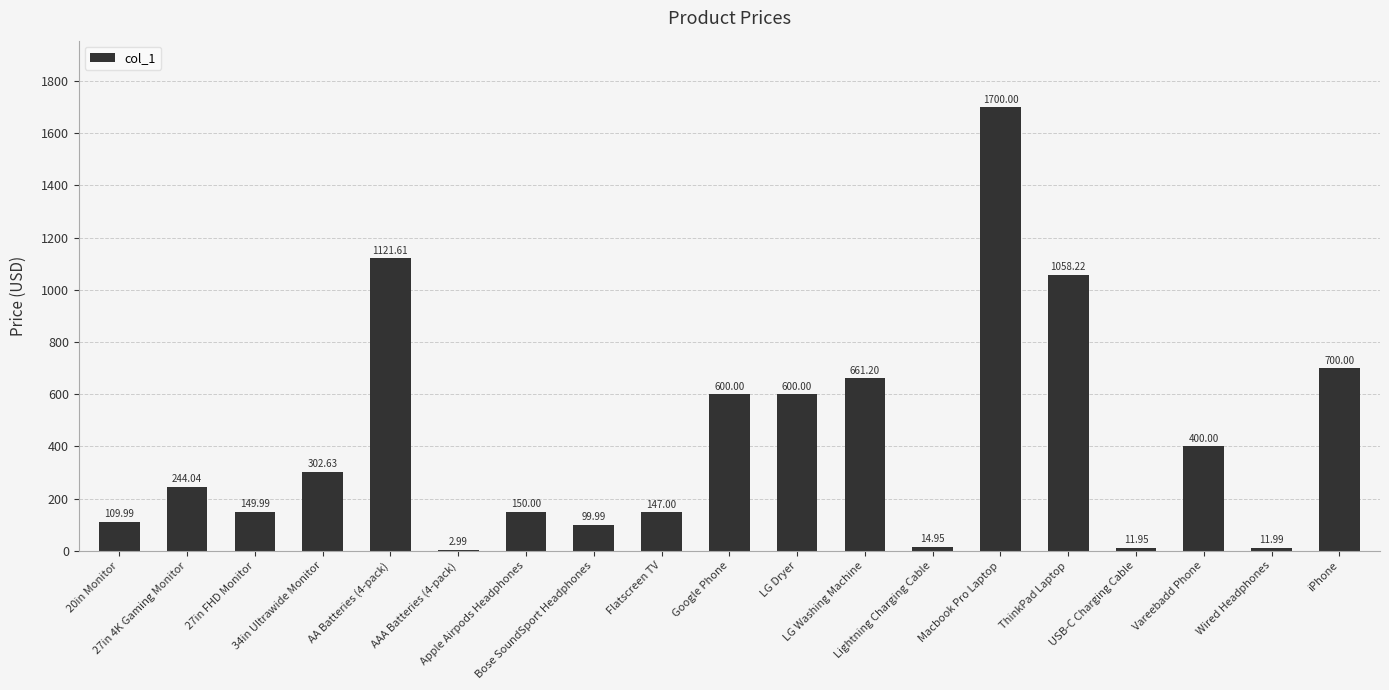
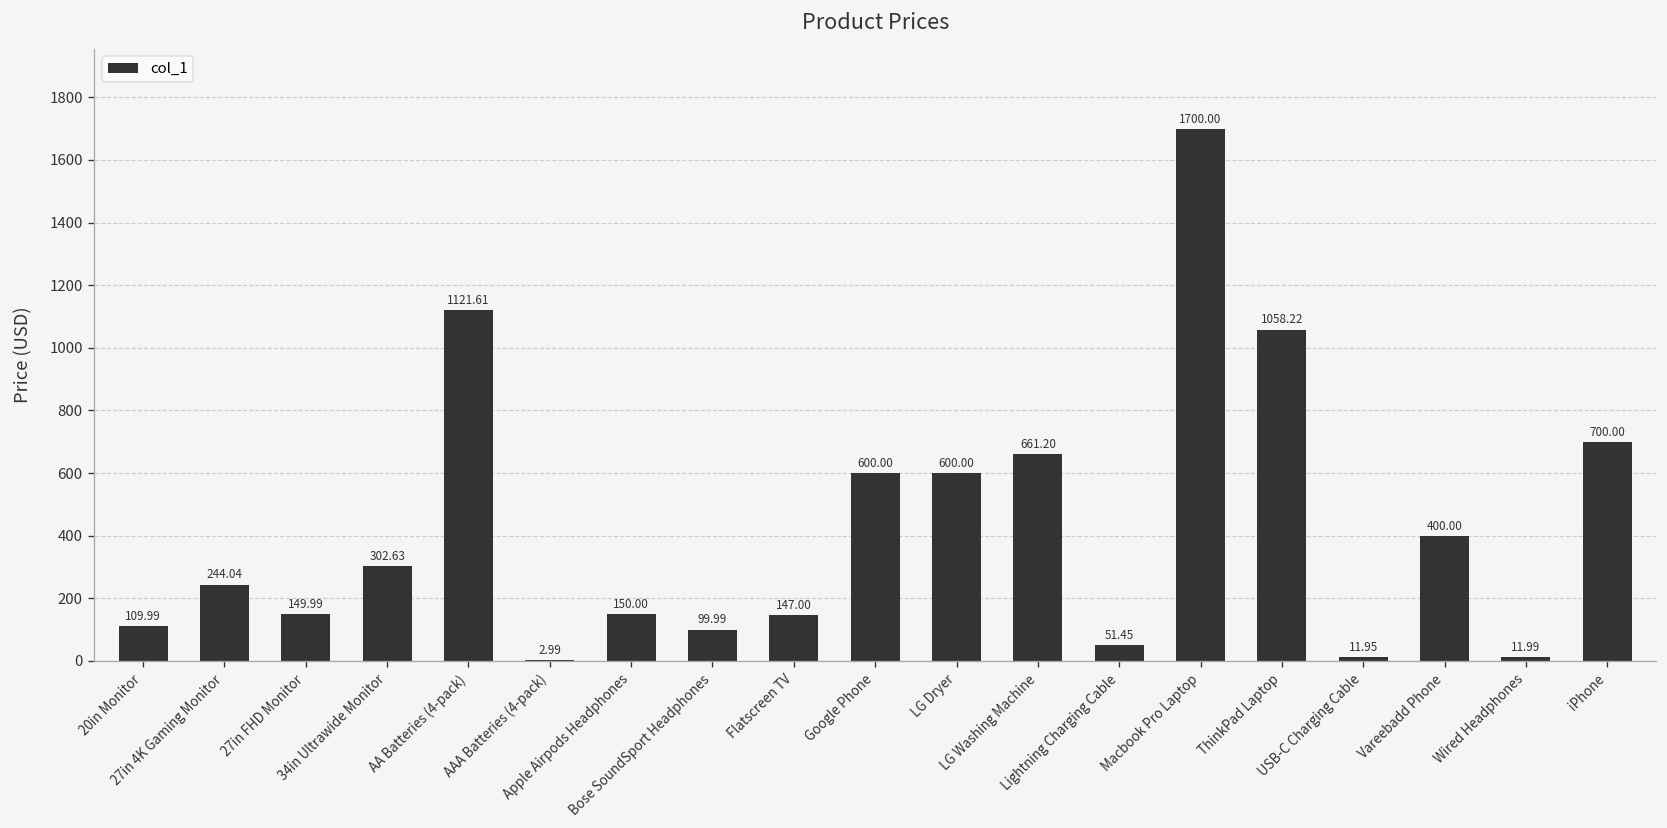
Lightning Charging Cable: 14.95 -> 51.45
